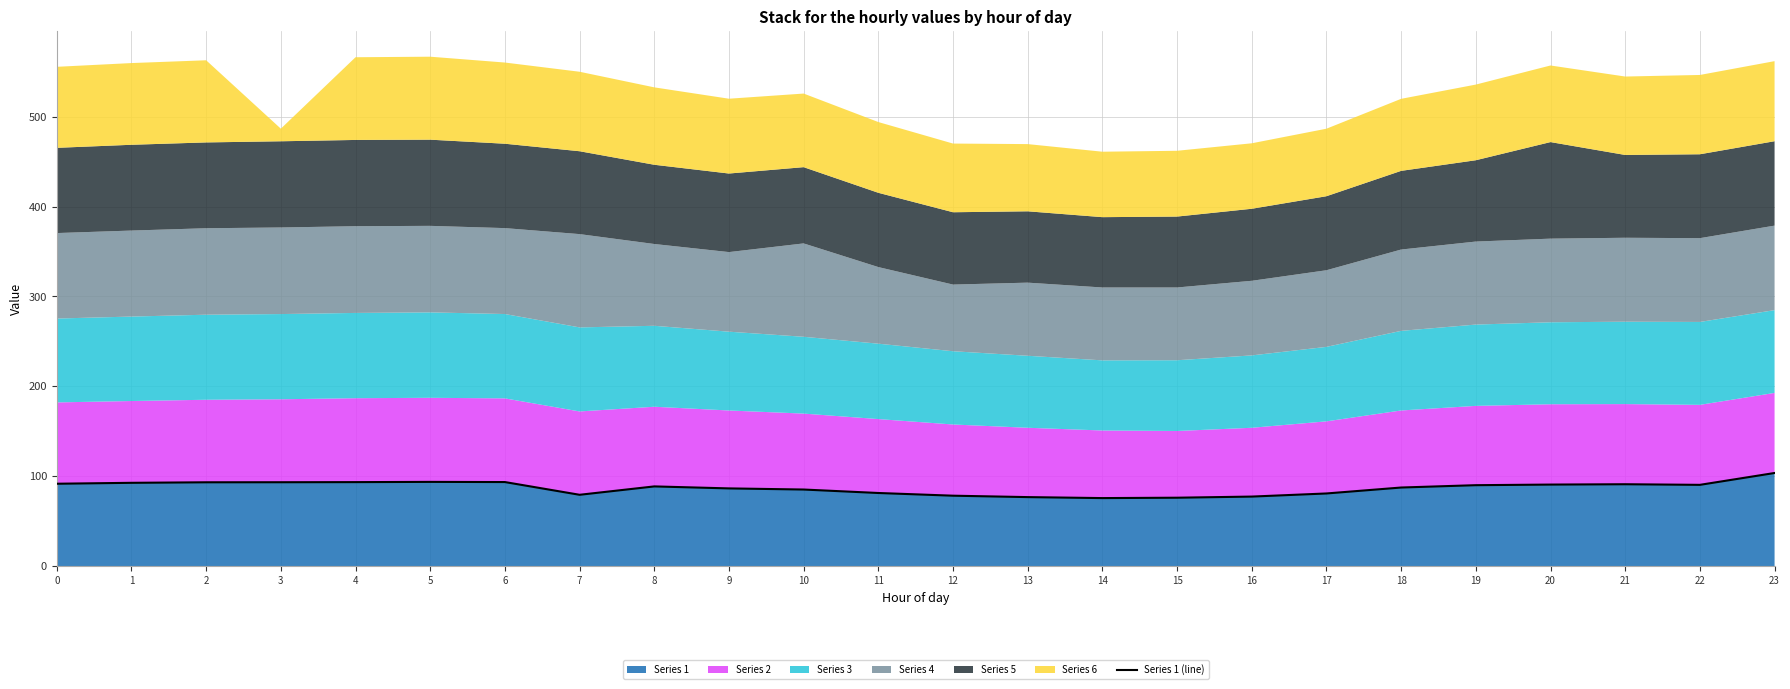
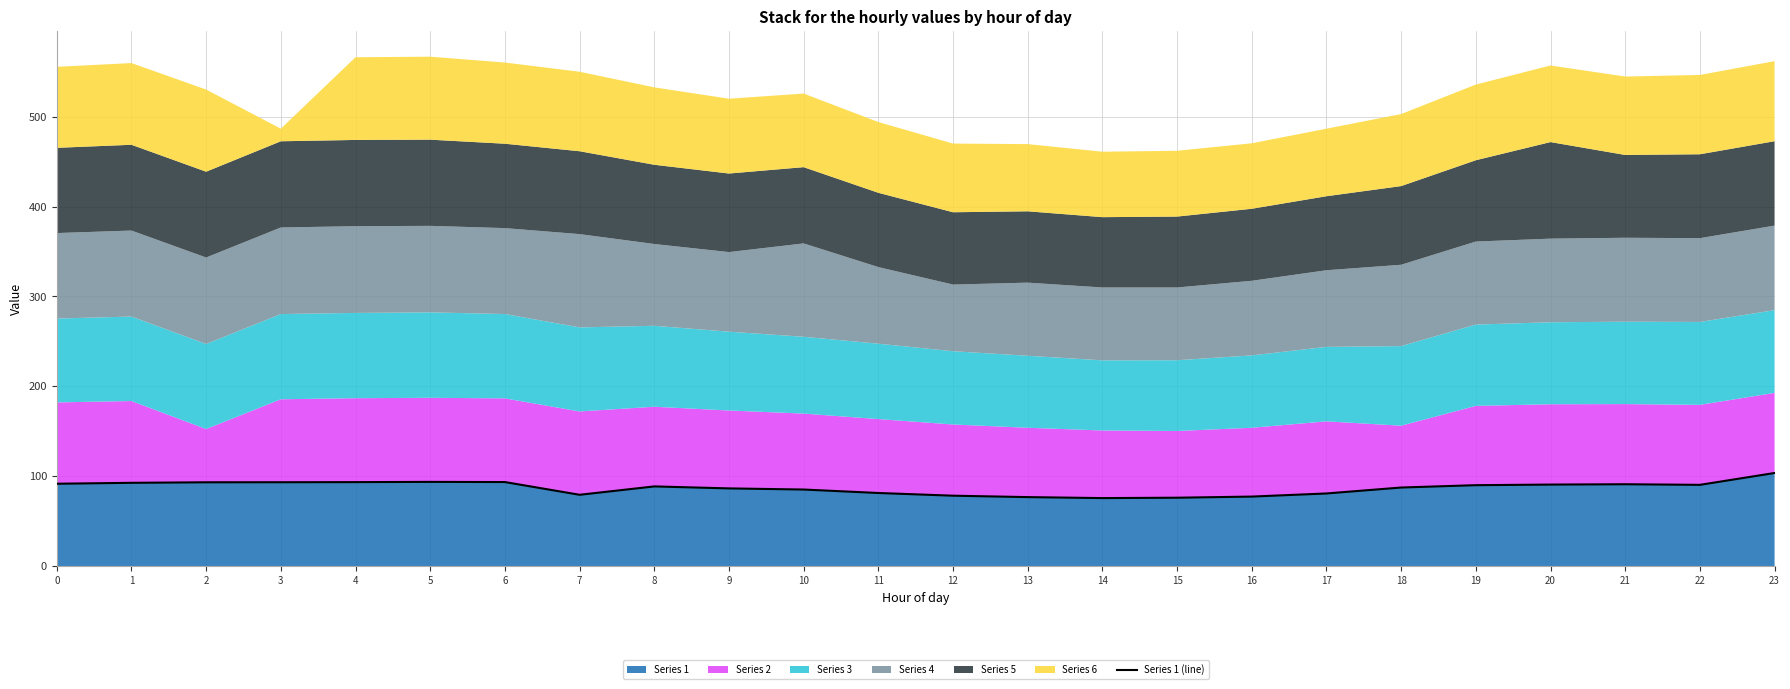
Series 2, 2: 90 -> 60
Series 2, 18: 90 -> 70
